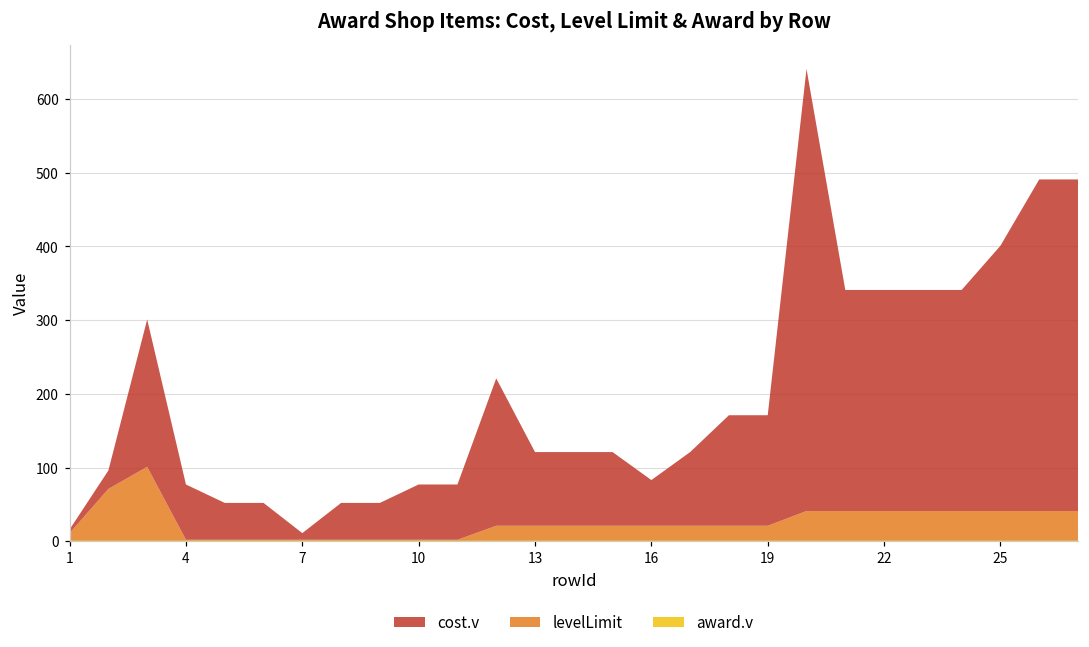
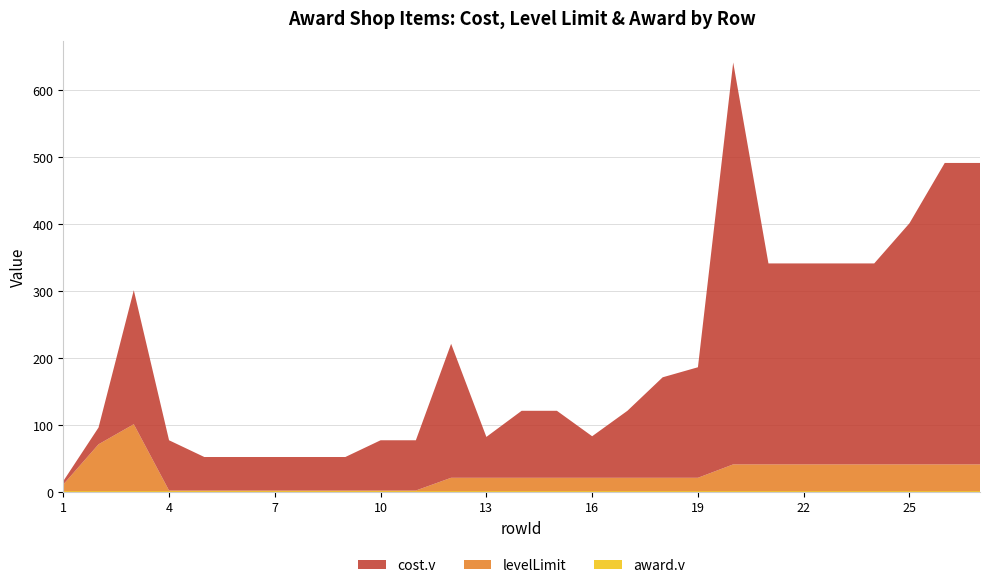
cost.v, 7: 10 -> 50
cost.v, 13: 100 -> 60
cost.v, 19: 150 -> 170
